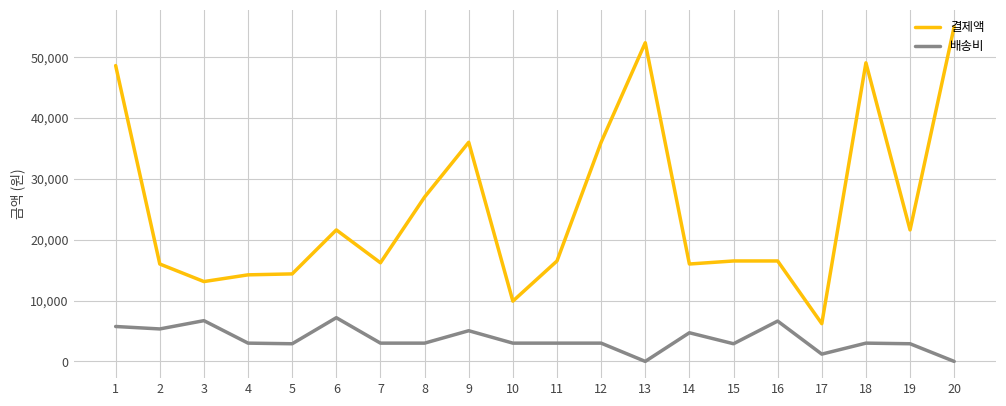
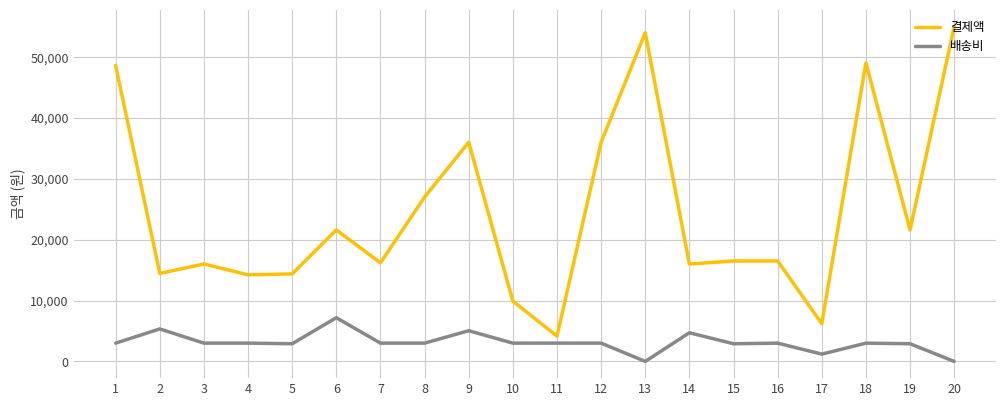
배송비, 1: 6,000 -> 3,000
결제액, 2: 16,000 -> 14,000
결제액, 3: 13,000 -> 16,000
배송비, 3: 7,000 -> 3,000
결제액, 11: 17,000 -> 4,000
결제액, 13: 52,000 -> 54,000
배송비, 16: 7,000 -> 3,000
